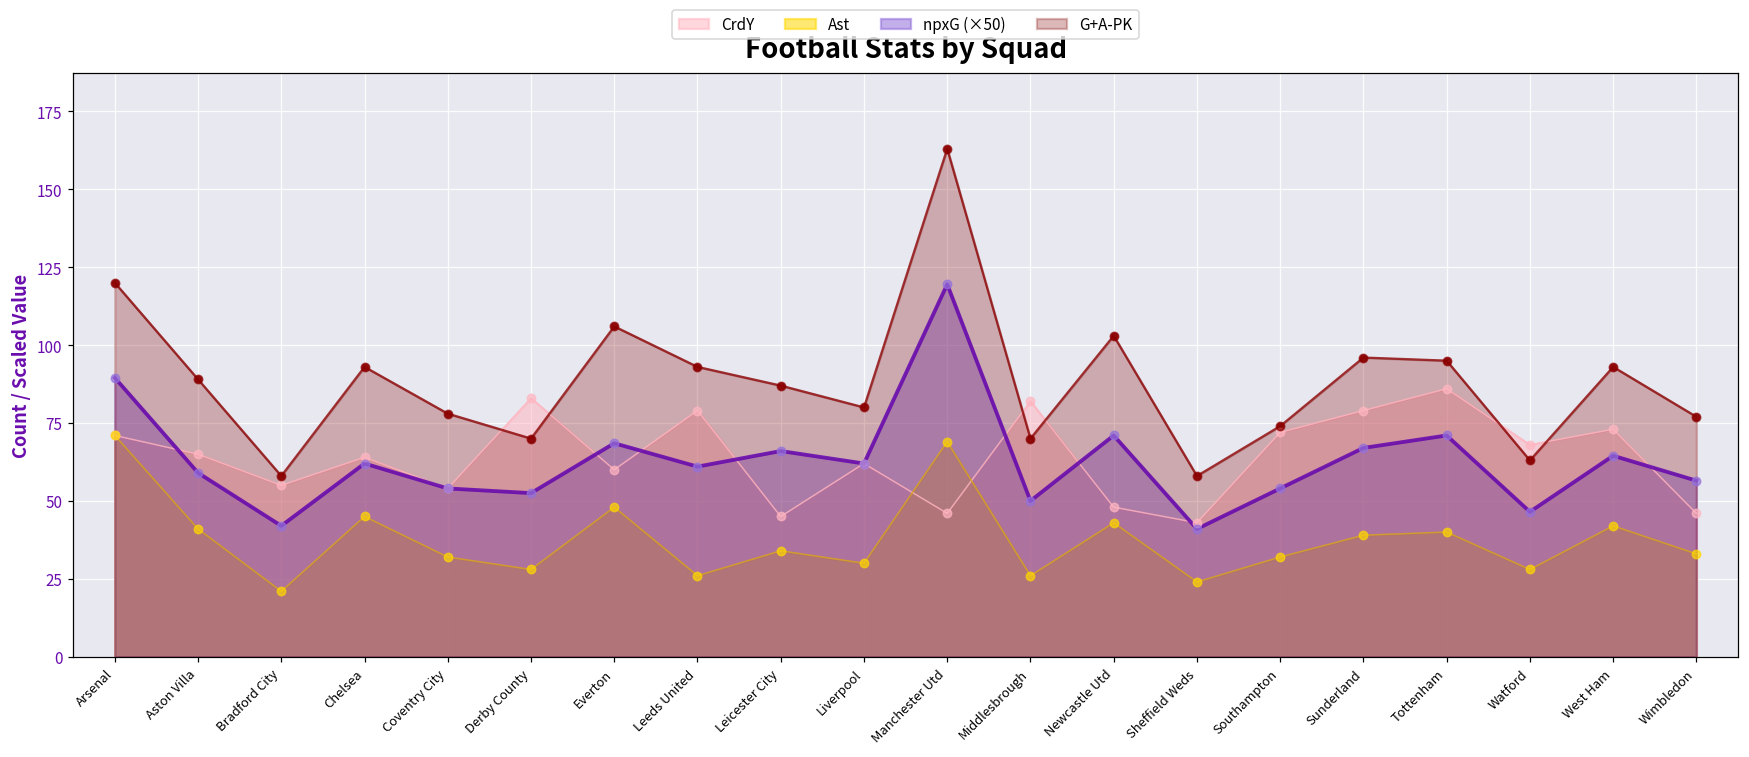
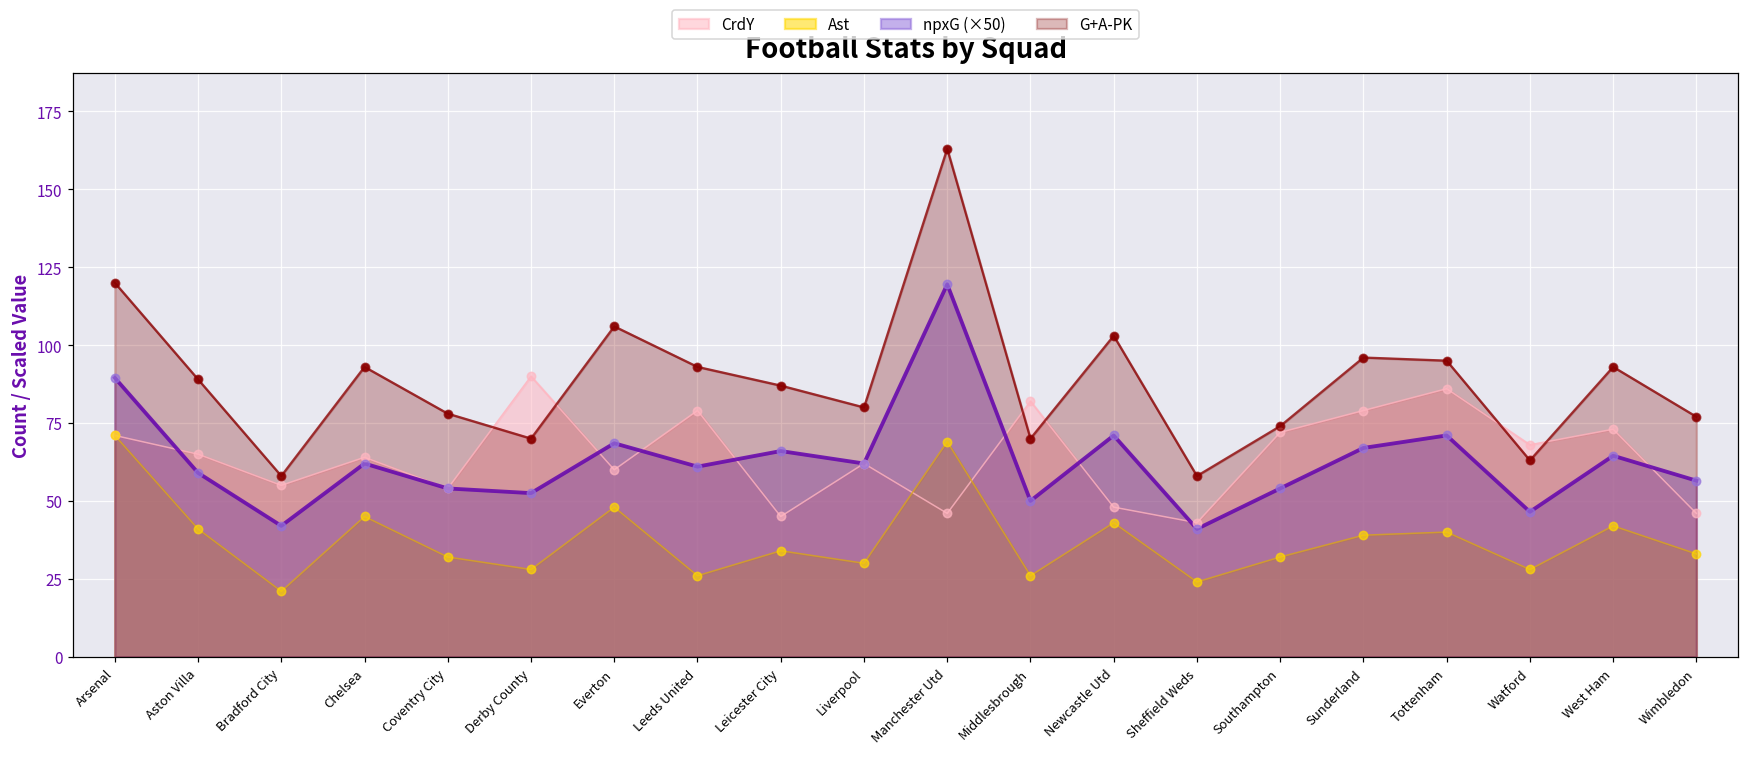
CrdY, Derby County: 83 -> 90
